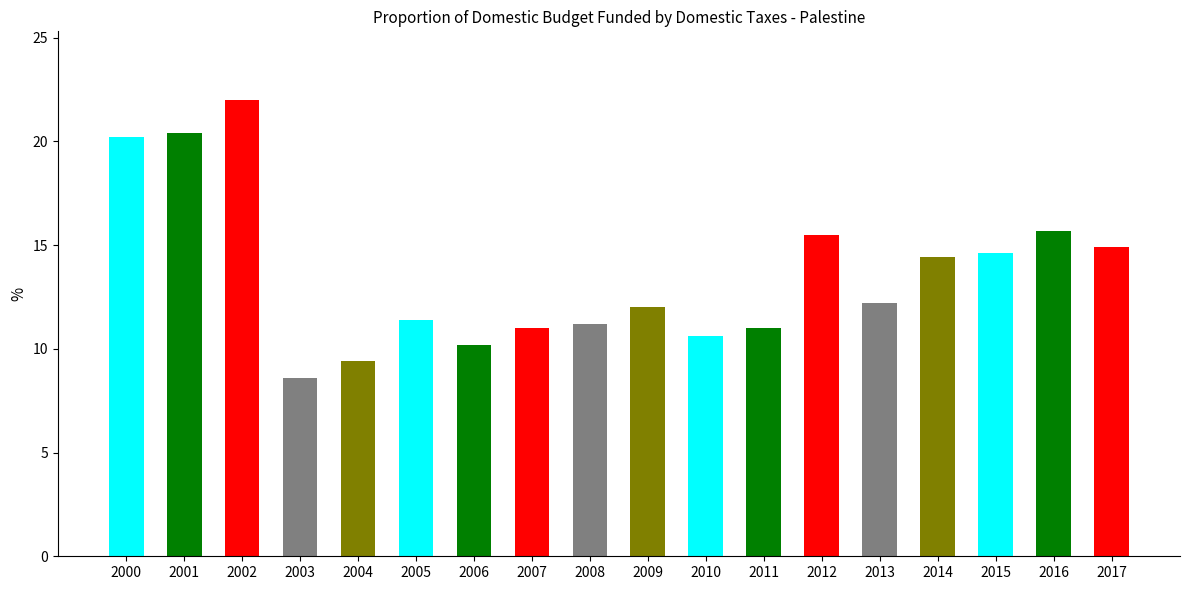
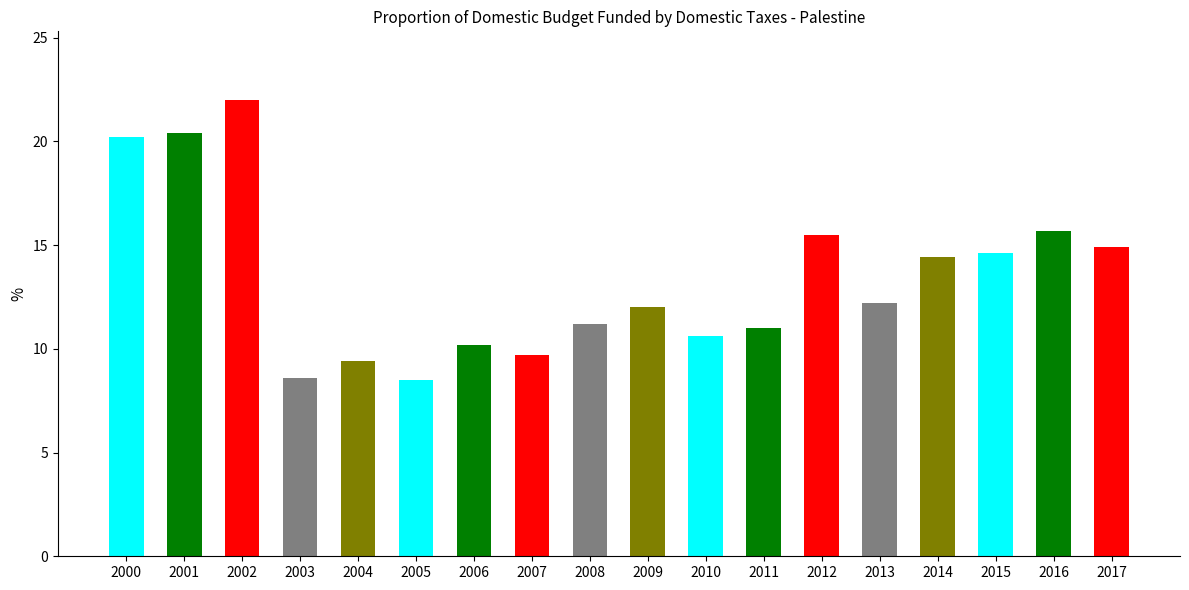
2005: 11.4 -> 8.5
2007: 11.0 -> 9.7
